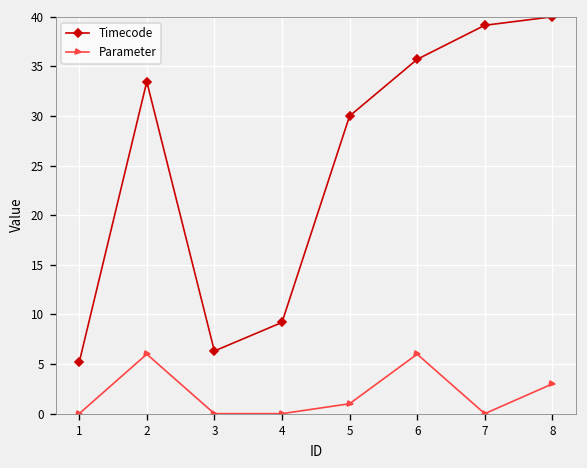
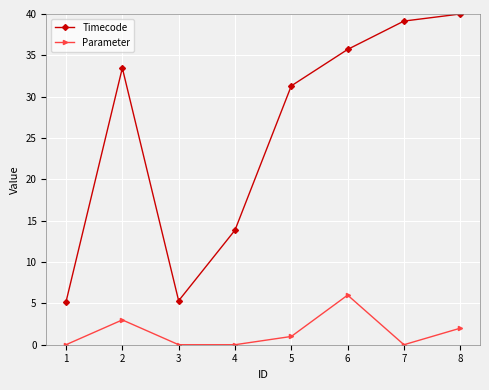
Parameter, 2: 6 -> 3
Timecode, 3: 6 -> 5
Timecode, 4: 9 -> 14
Timecode, 5: 30 -> 31
Parameter, 8: 3 -> 2
